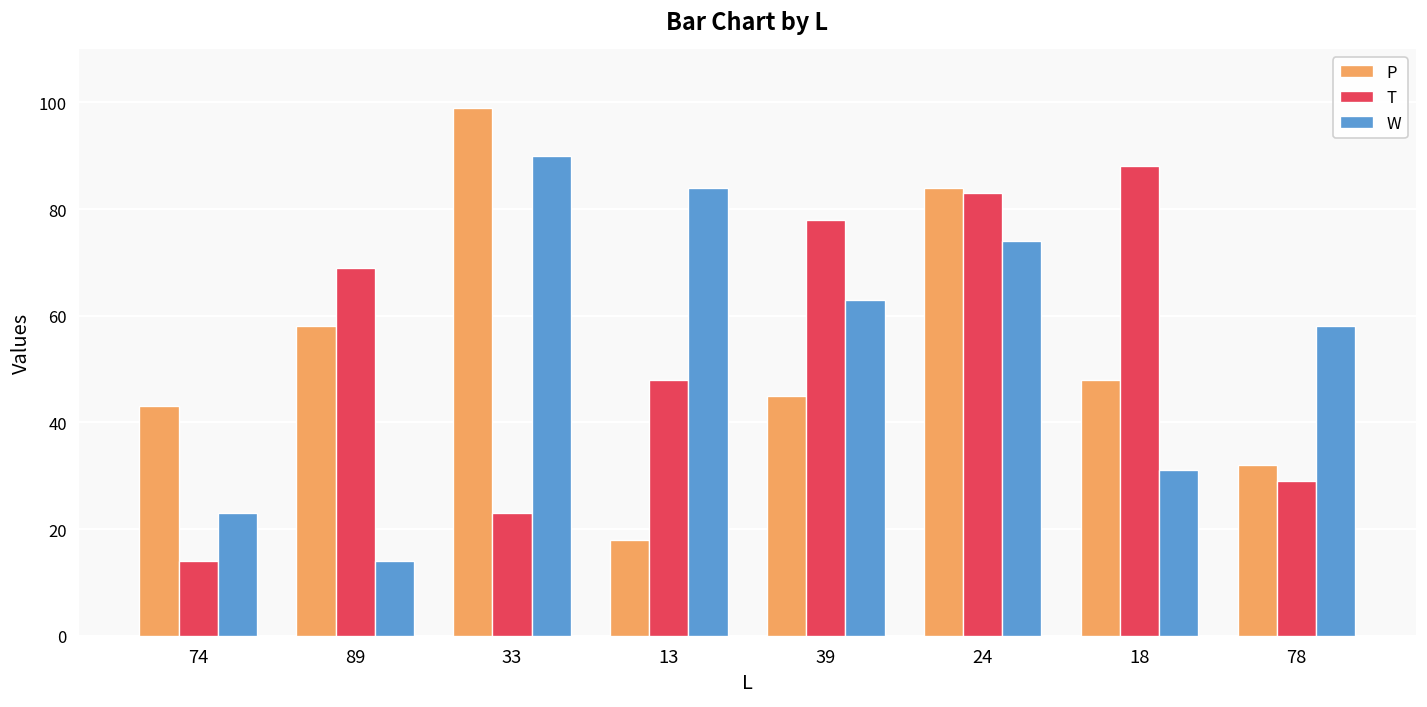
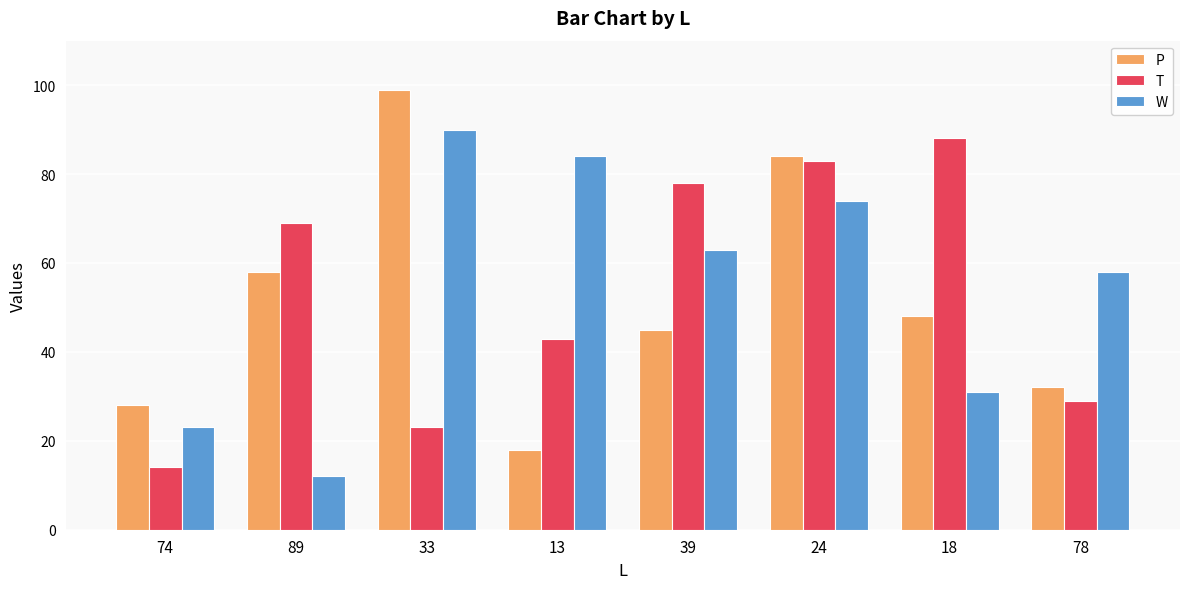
P, 74: 43 -> 28
W, 89: 14 -> 12
T, 13: 48 -> 43
